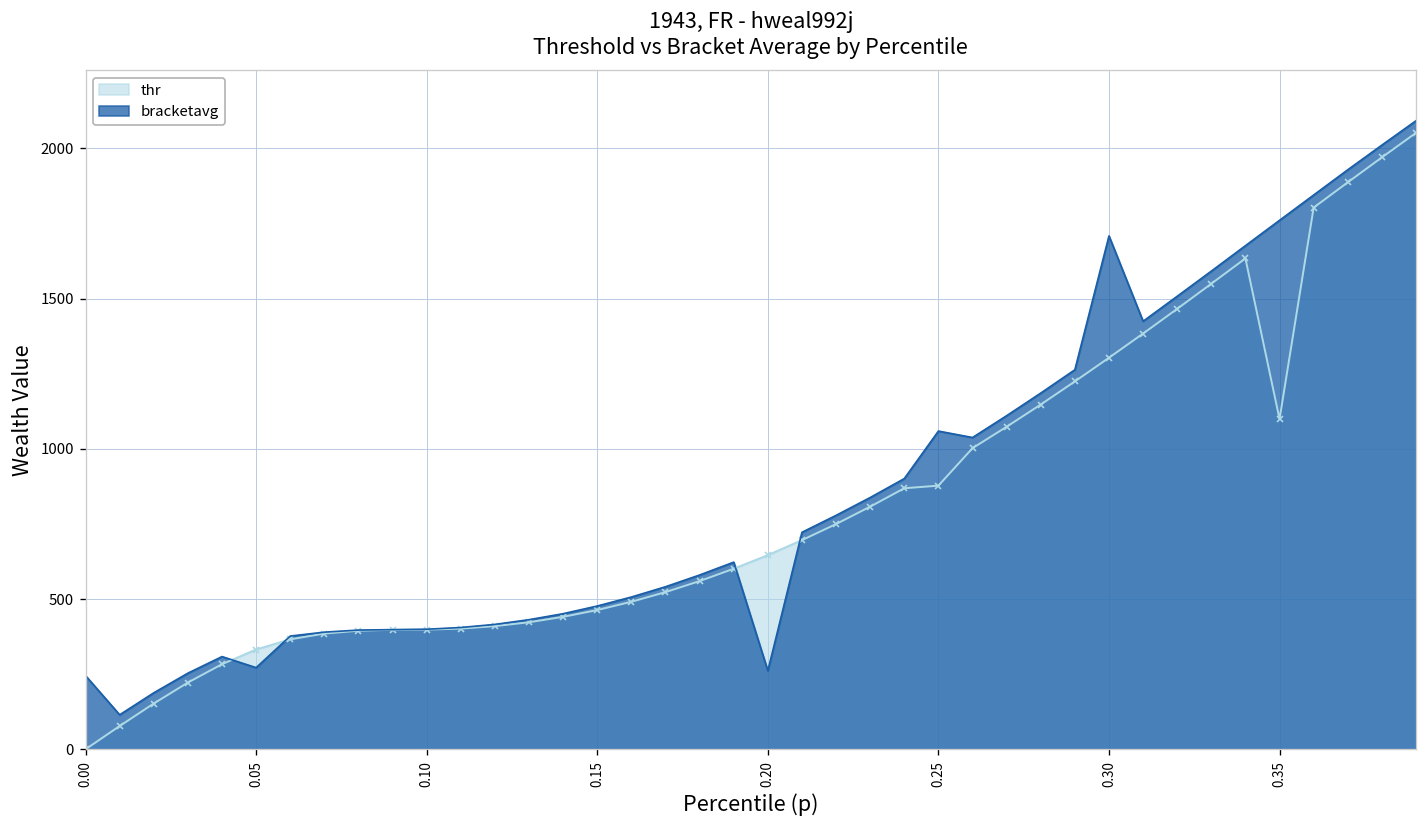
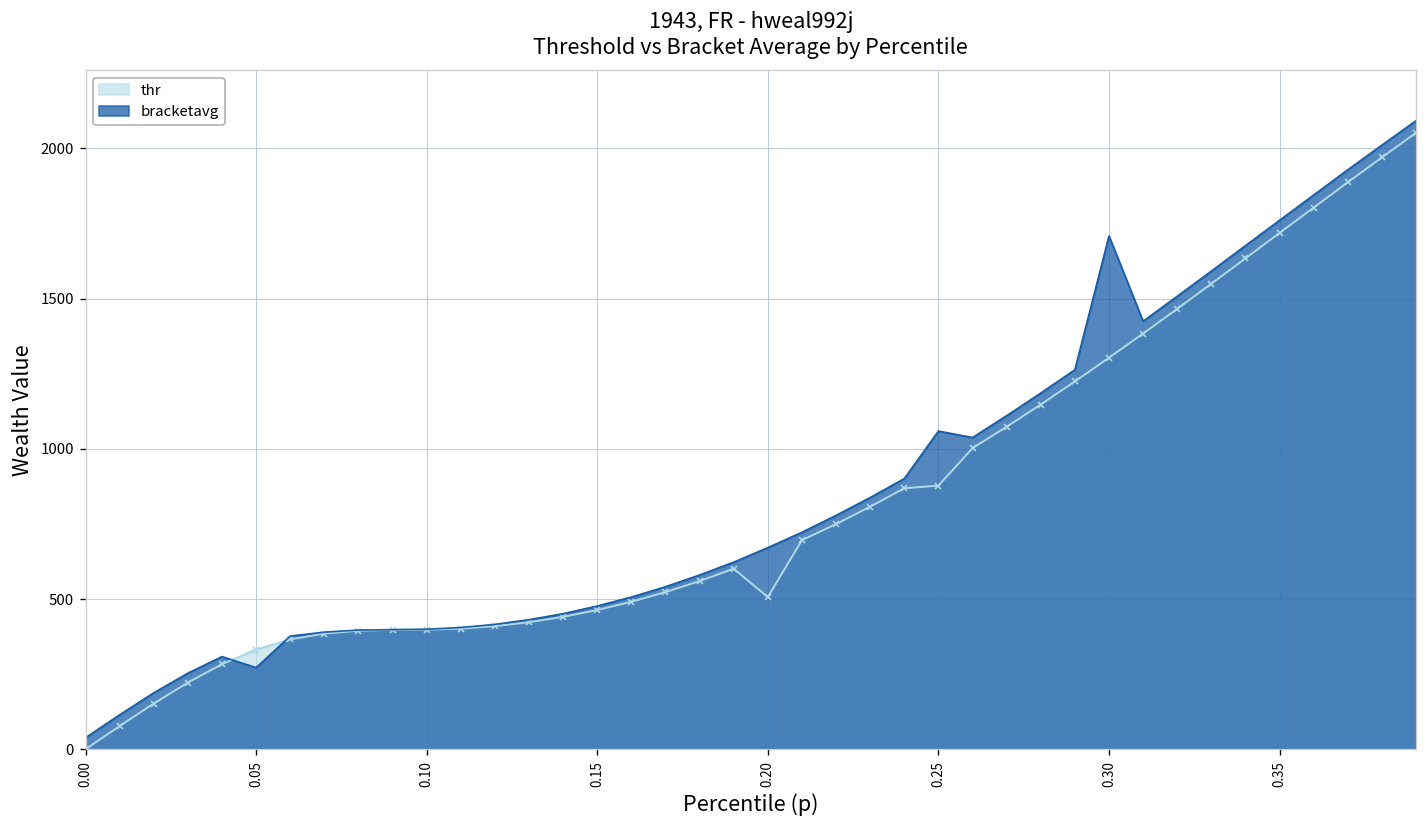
bracketavg, 0.00: 250 -> 40
thr, 0.20: 650 -> 510
bracketavg, 0.20: 260 -> 670
thr, 0.35: 1100 -> 1720
